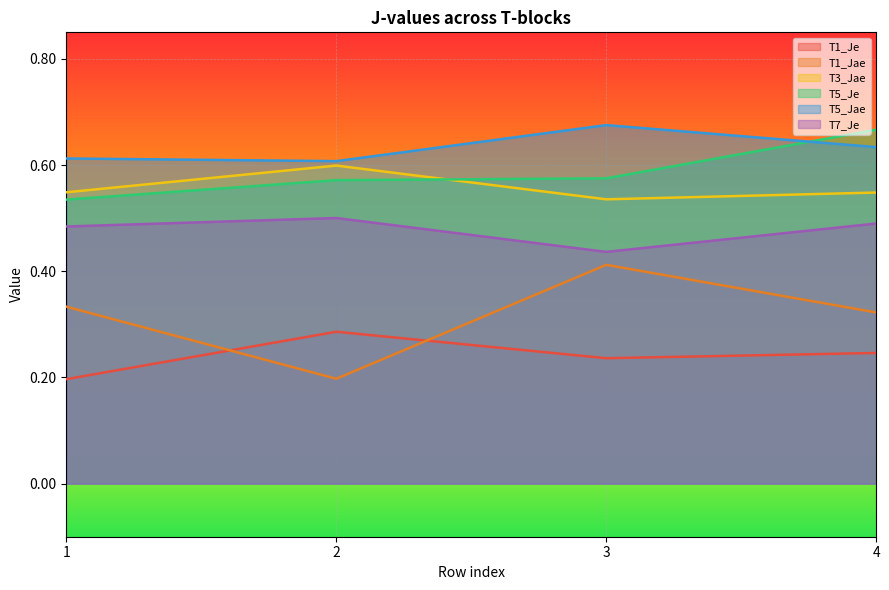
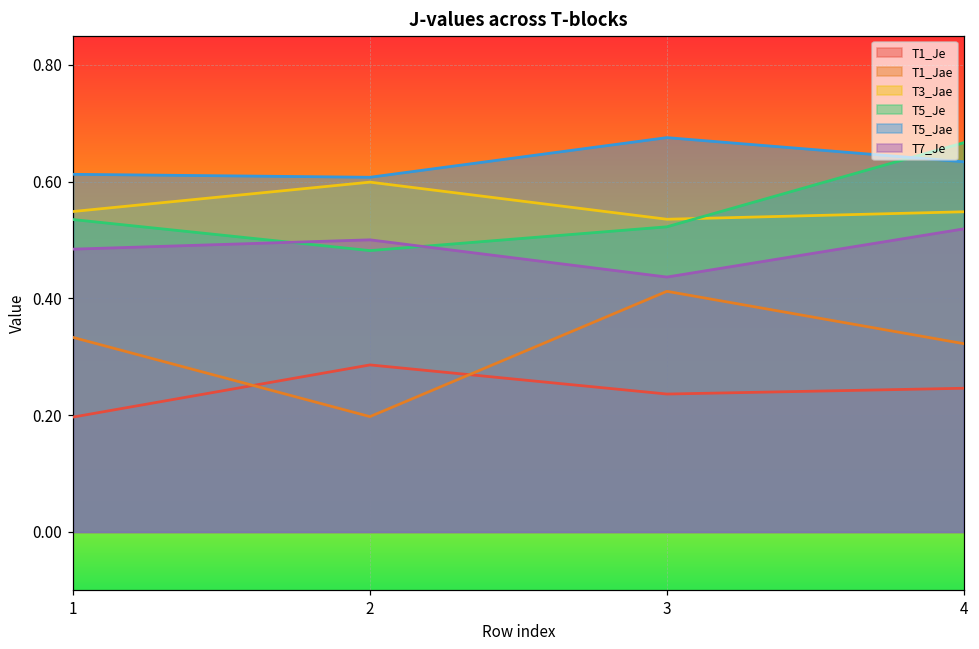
T5_Je, 2: 0.57 -> 0.48
T5_Je, 3: 0.58 -> 0.52
T7_Je, 4: 0.49 -> 0.52
